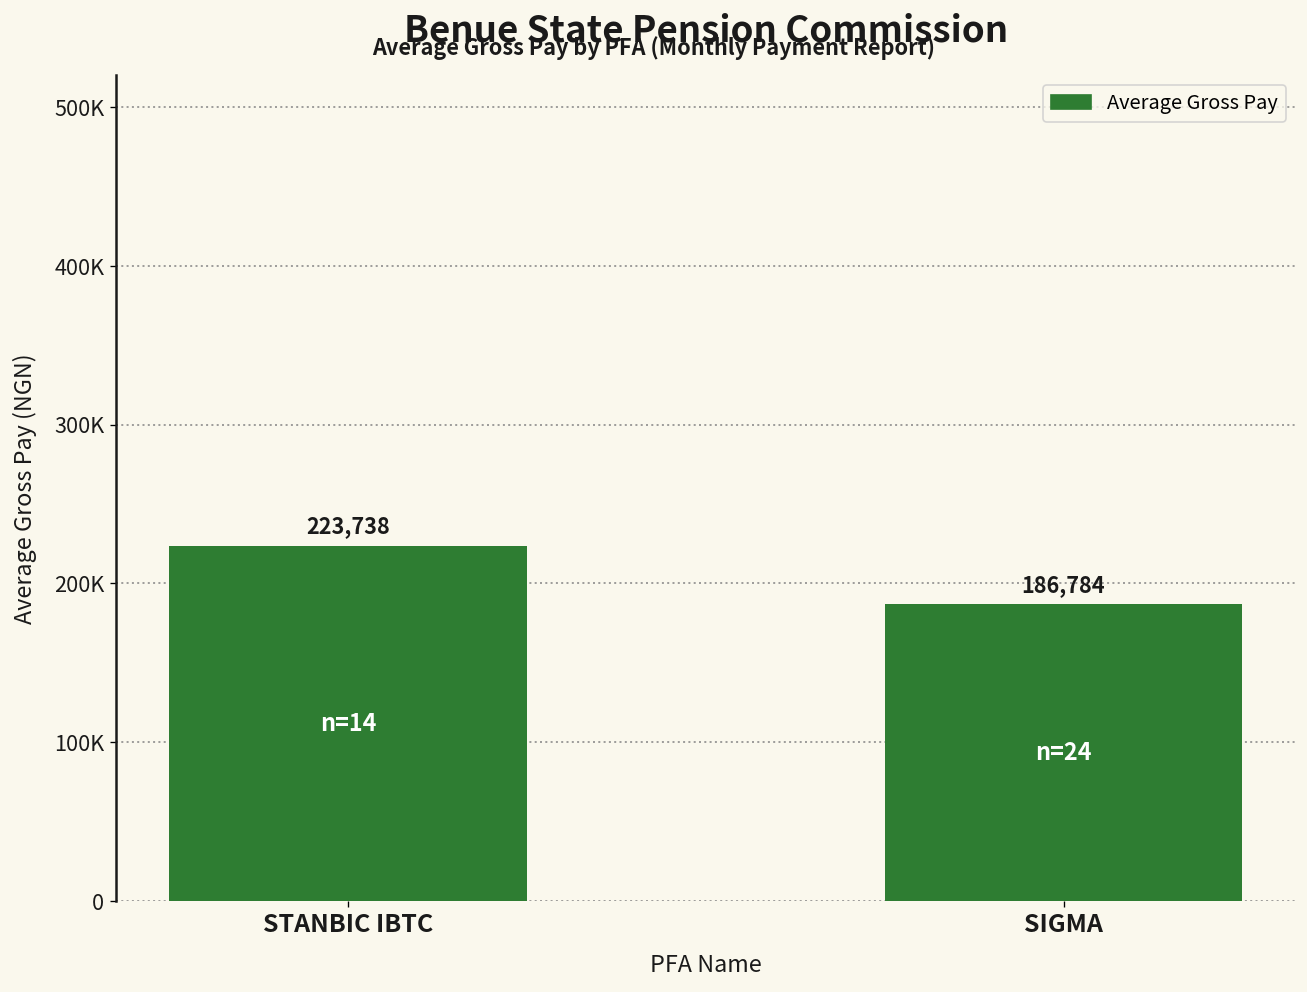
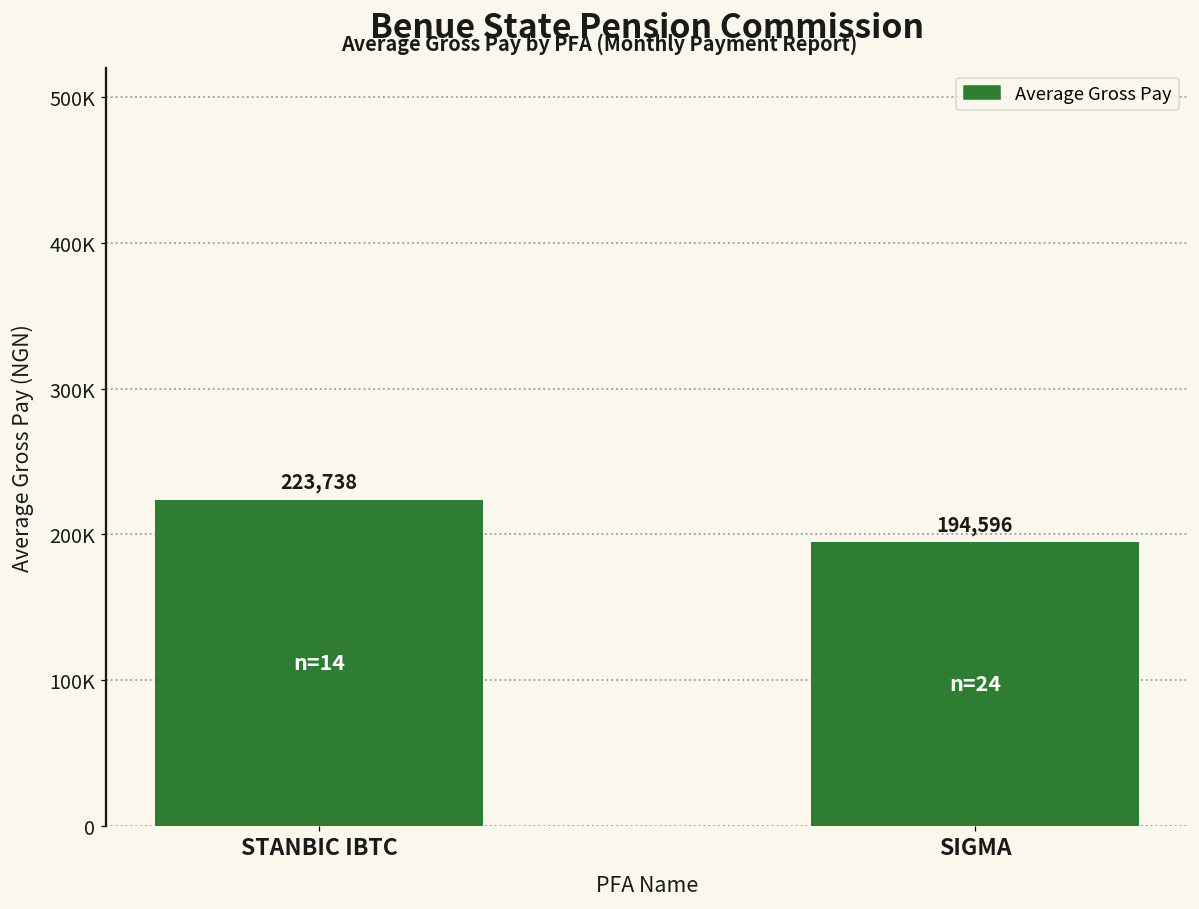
SIGMA: 186,784 -> 194,596
